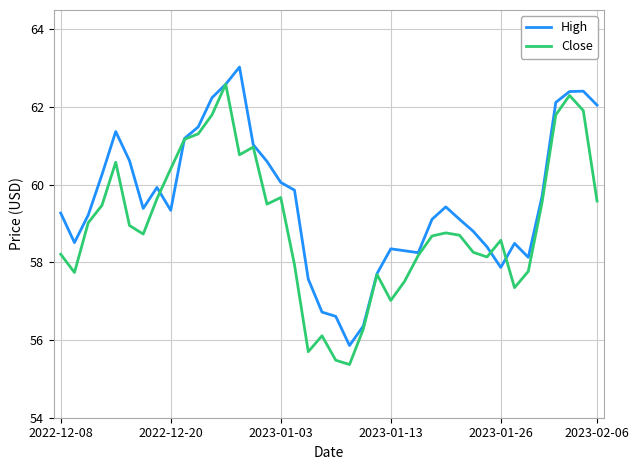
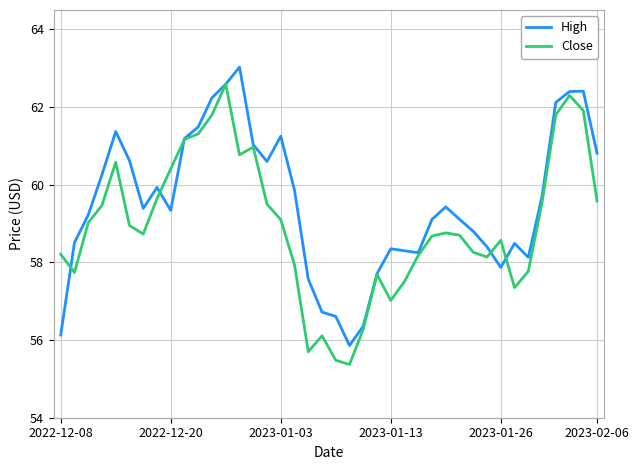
High, 2022-12-08: 59.3 -> 56.1
High, 2023-01-03: 60.1 -> 61.3
Close, 2023-01-03: 59.7 -> 59.1
High, 2023-02-06: 62.1 -> 60.8
